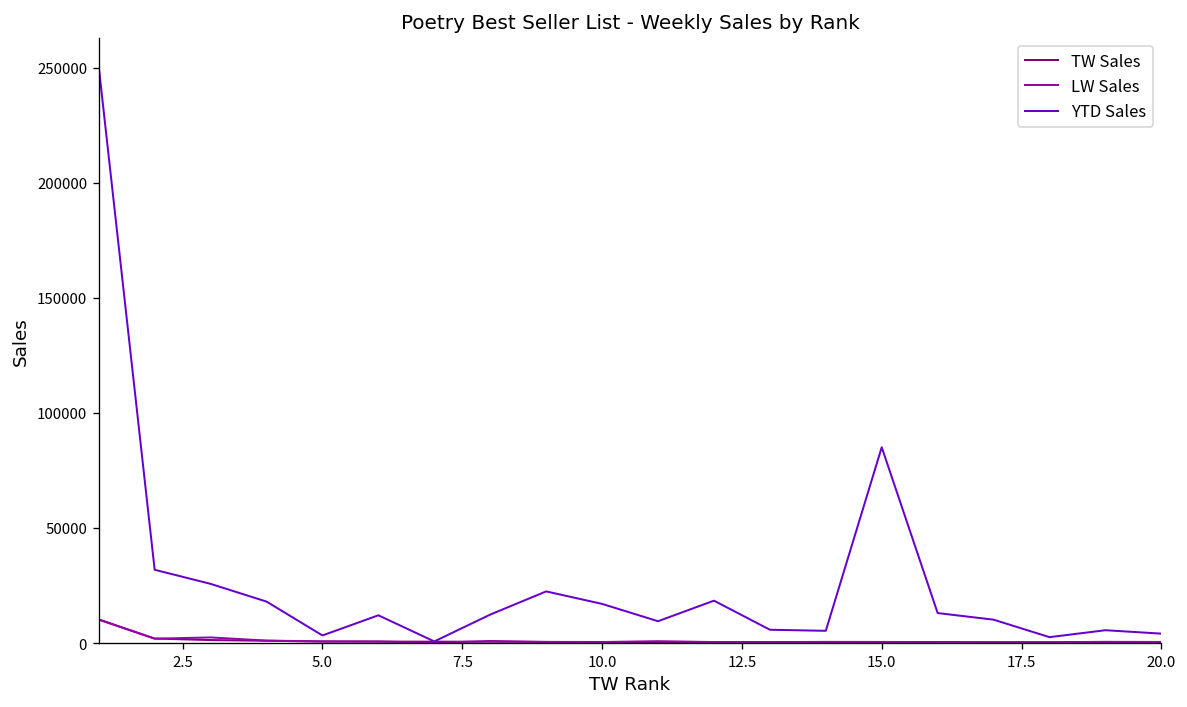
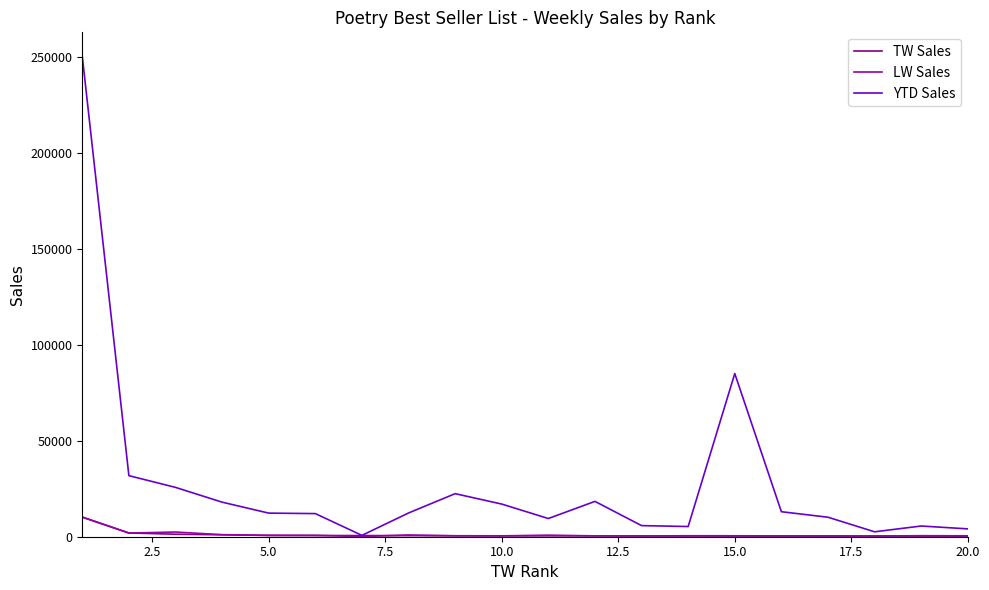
YTD Sales, 5.0: 3000 -> 12000
